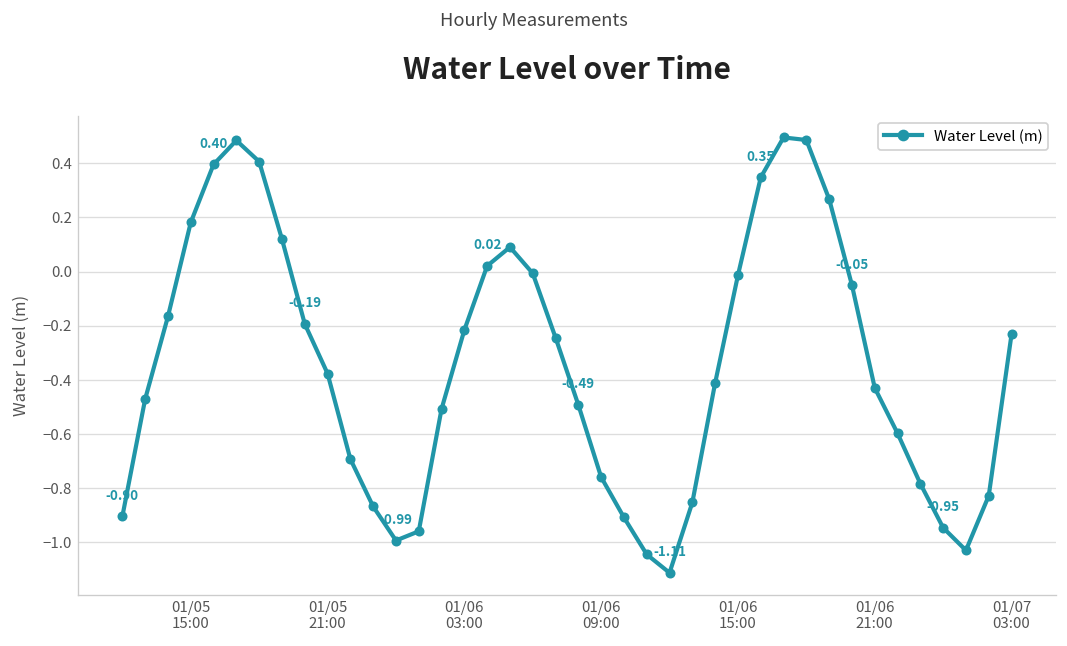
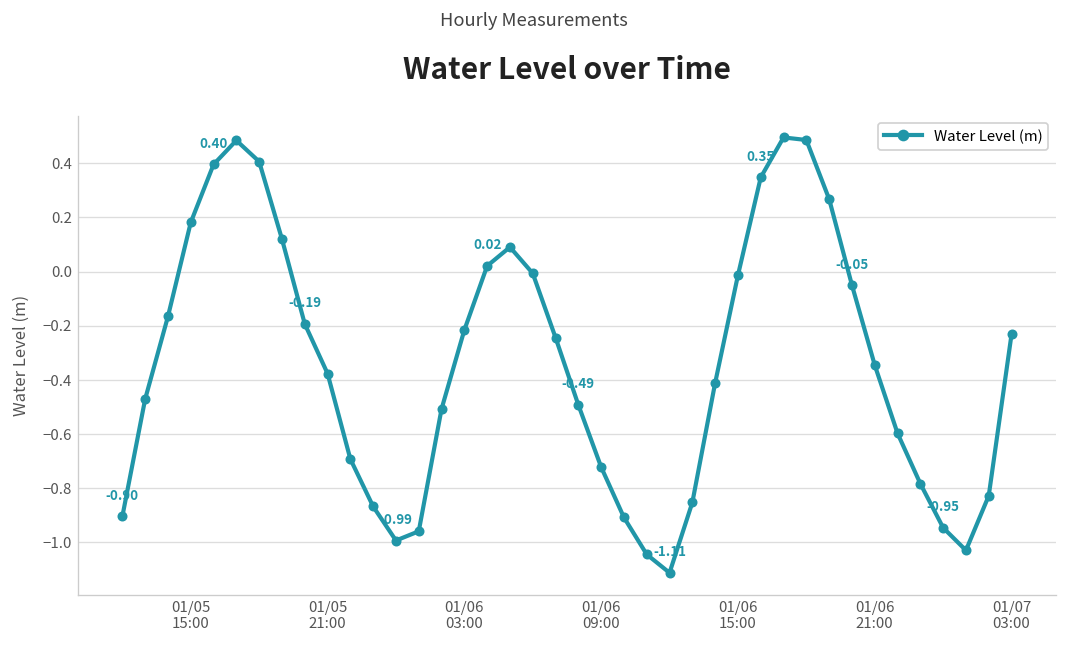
01/06 09:00: -0.76 -> -0.72
01/06 21:00: -0.43 -> -0.35
